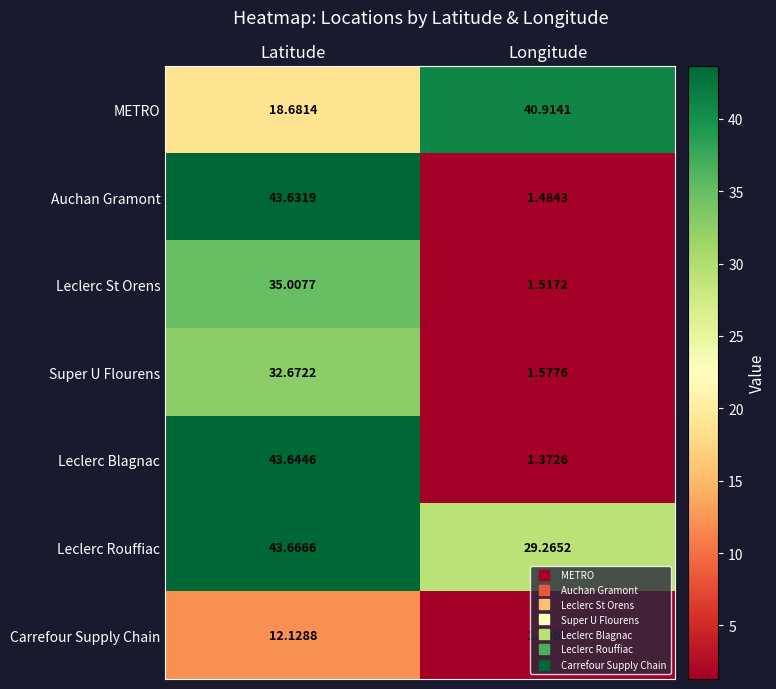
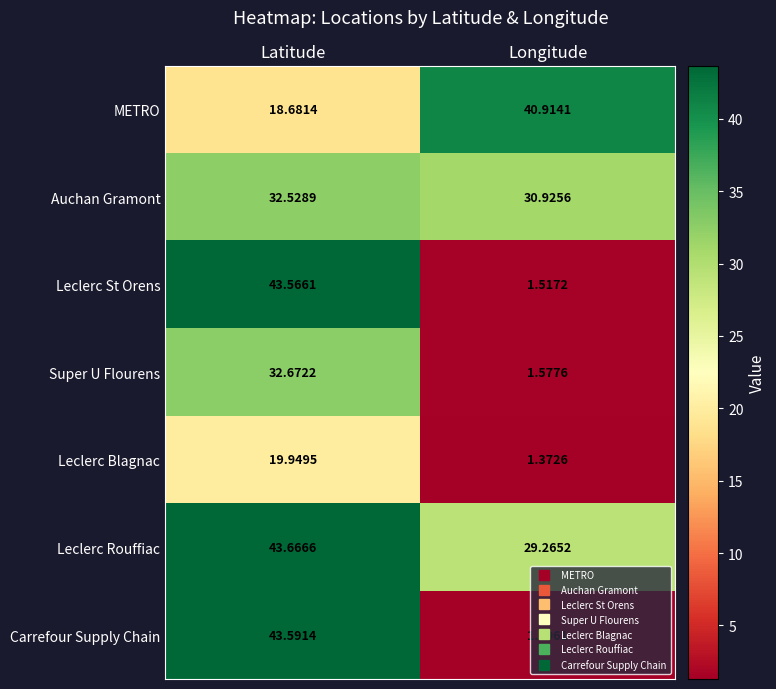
Auchan Gramont, Latitude: 43.6319 -> 32.5289
Auchan Gramont, Longitude: 1.4843 -> 30.9256
Leclerc St Orens, Latitude: 35.0077 -> 43.5661
Leclerc Blagnac, Latitude: 43.6446 -> 19.9495
Carrefour Supply Chain, Latitude: 12.1288 -> 43.5914
